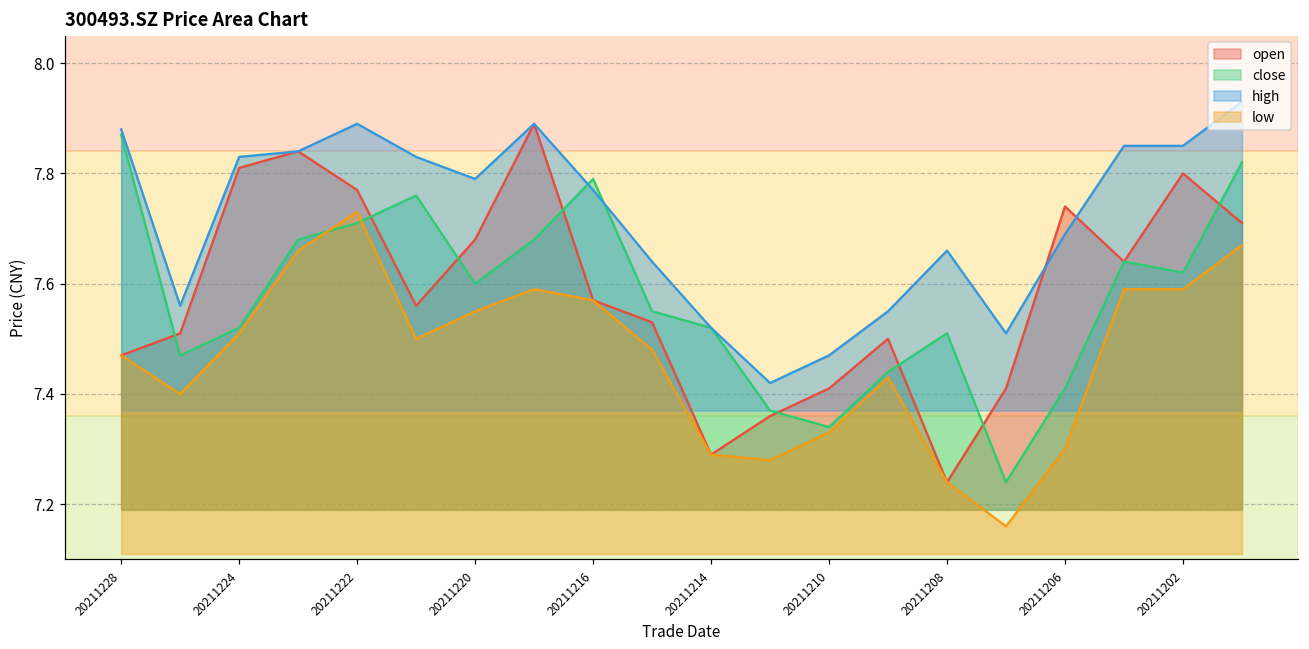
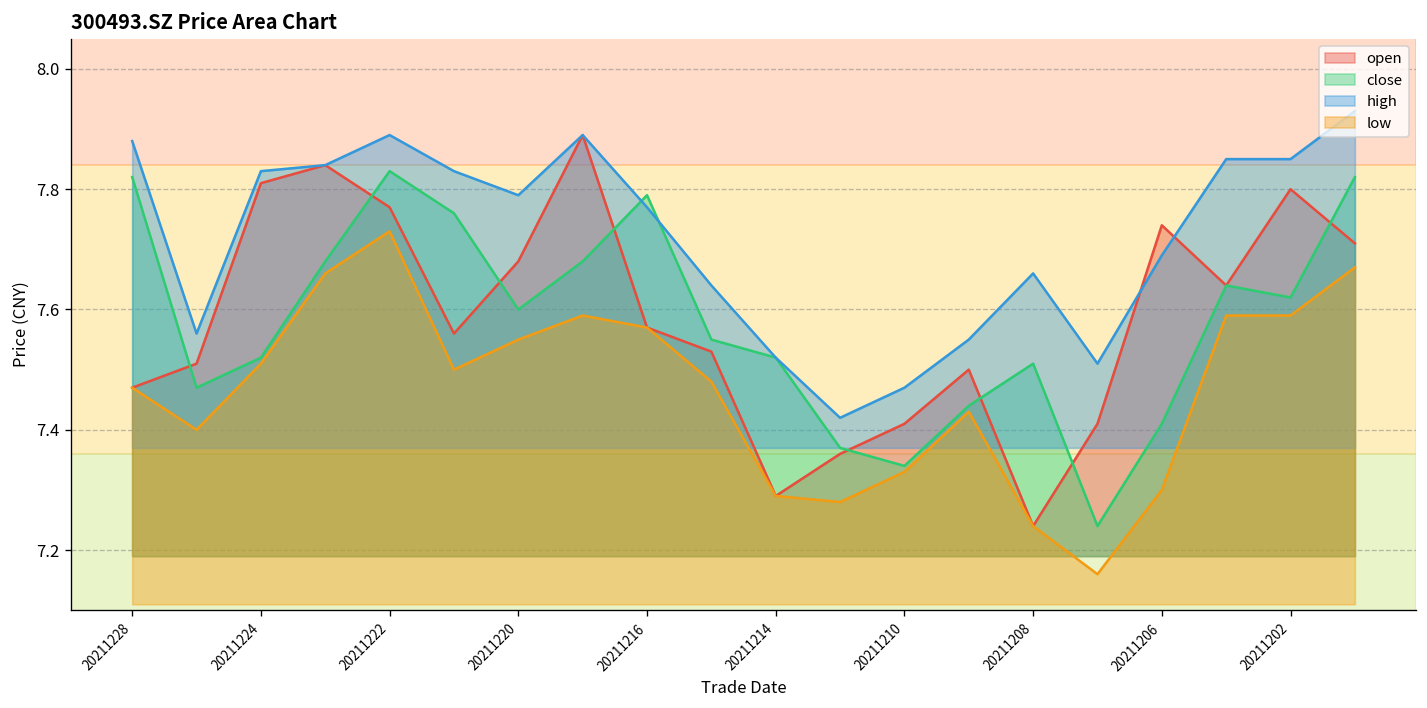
close, 20211228: 7.87 -> 7.82
close, 20211222: 7.71 -> 7.83
